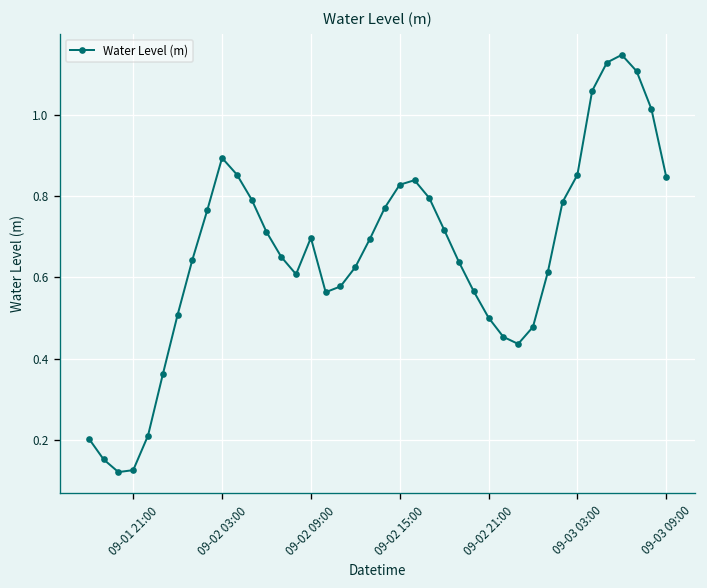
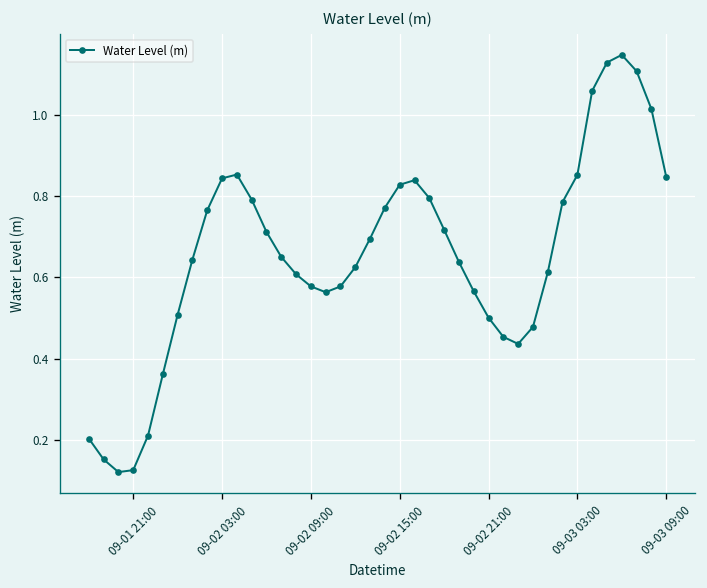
09-02 03:00: 0.89 -> 0.84
09-02 09:00: 0.70 -> 0.58
